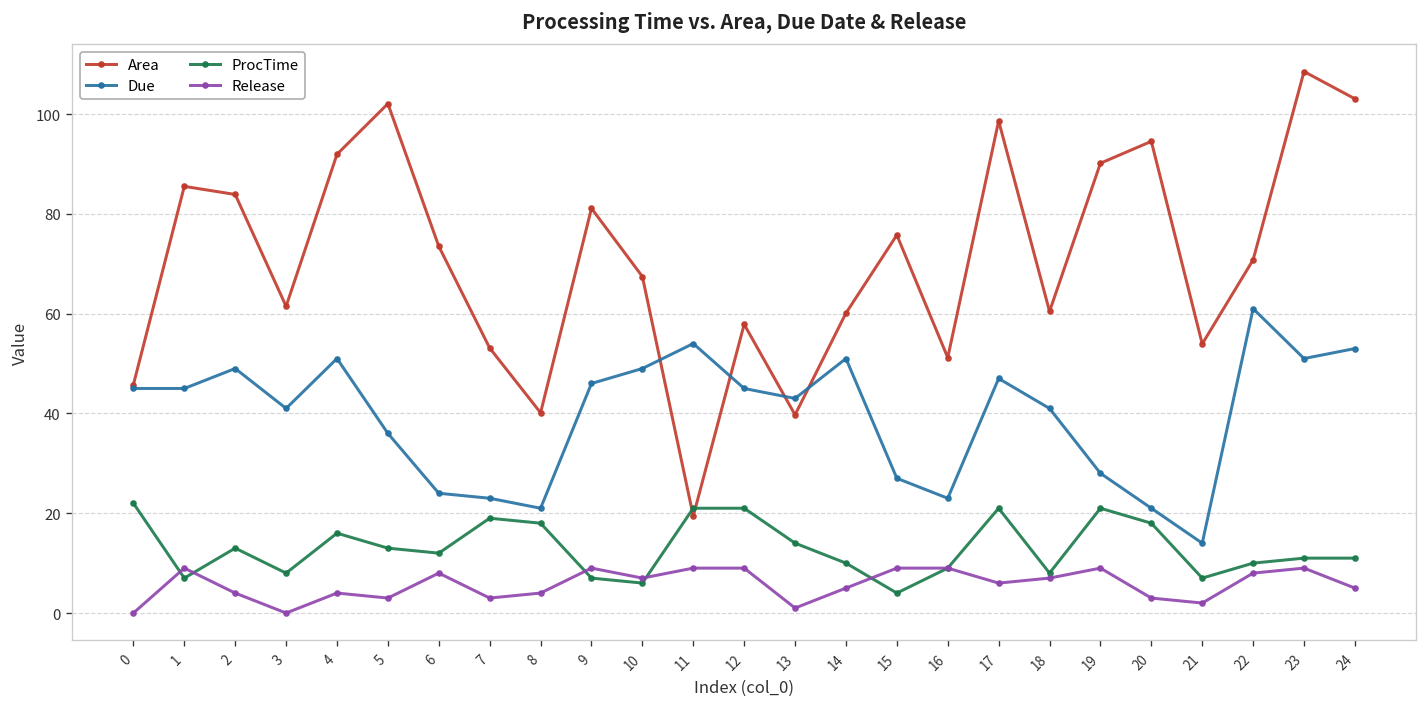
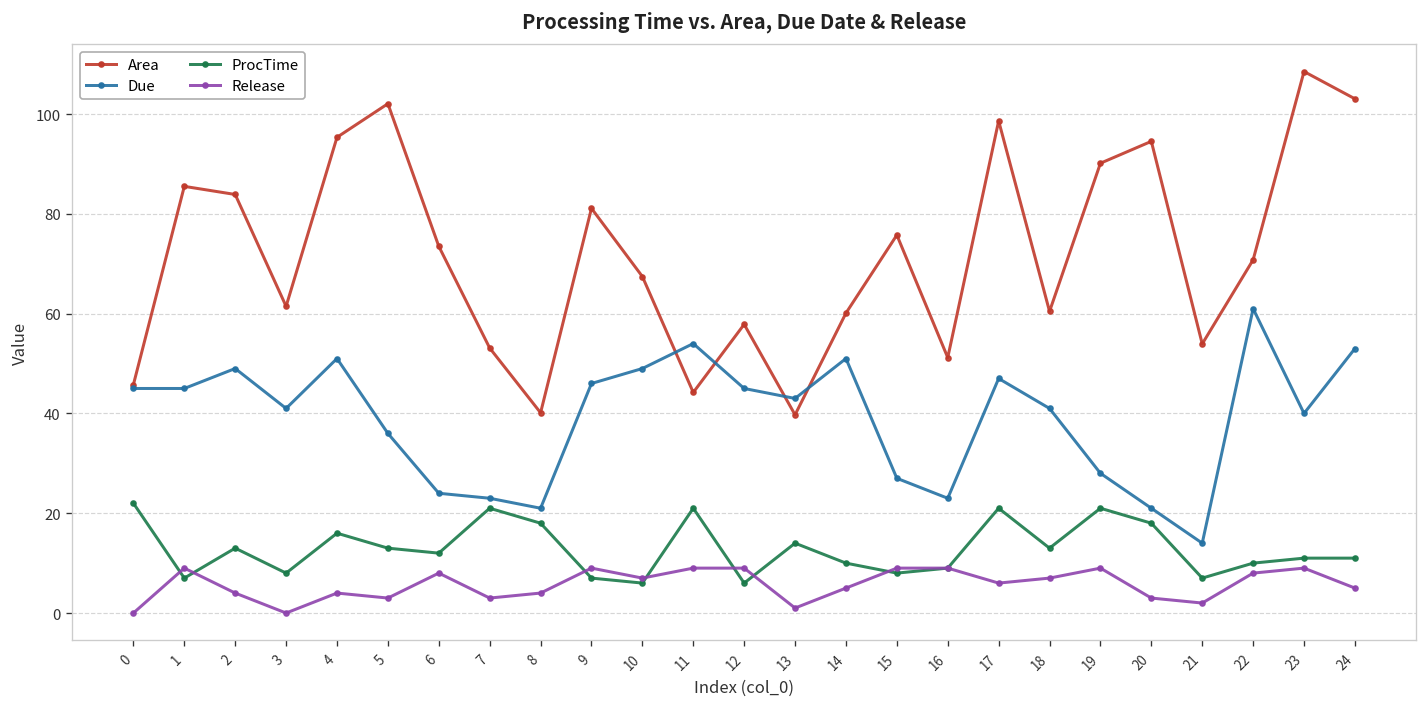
Area, 4: 92 -> 95
ProcTime, 7: 19 -> 21
Area, 11: 19 -> 44
ProcTime, 12: 21 -> 6
ProcTime, 15: 4 -> 8
ProcTime, 18: 8 -> 13
Due, 23: 51 -> 40
